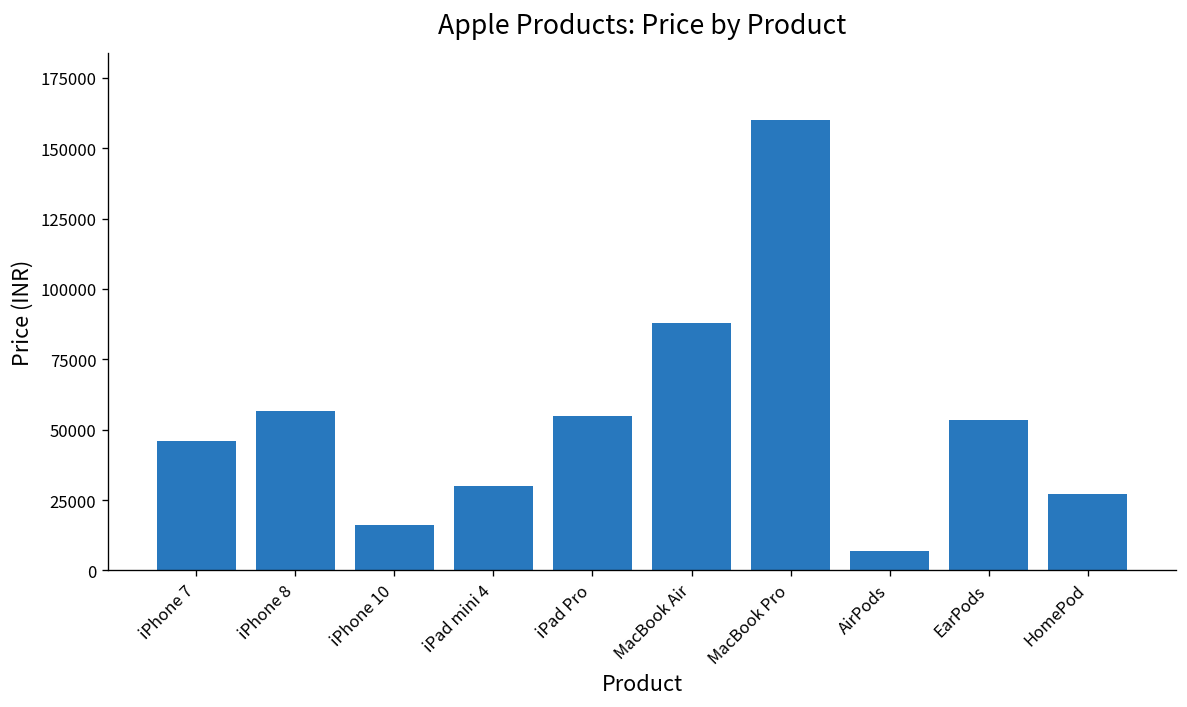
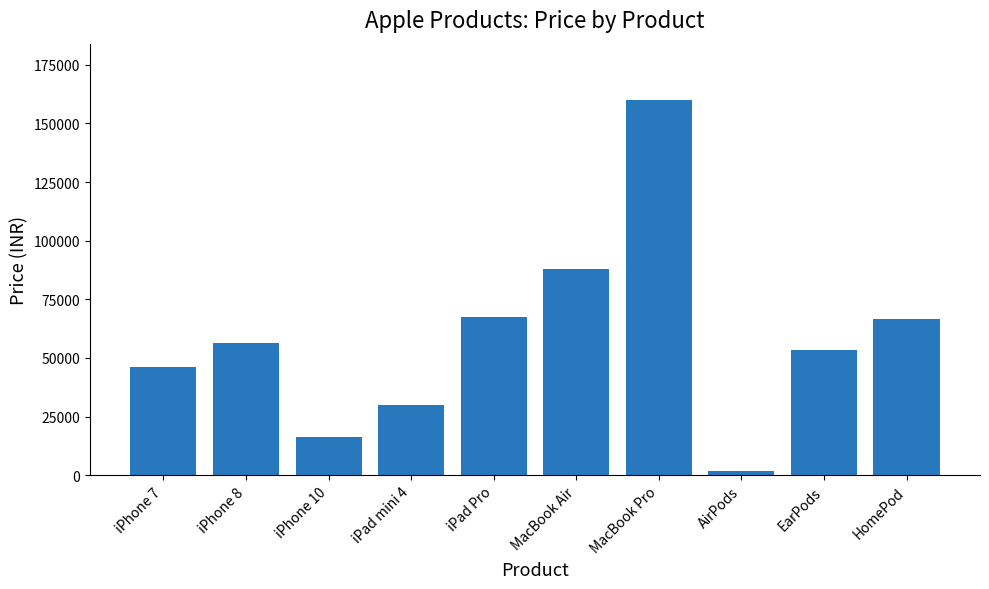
iPad Pro: 55000 -> 68000
AirPods: 7000 -> 2000
HomePod: 27000 -> 67000
